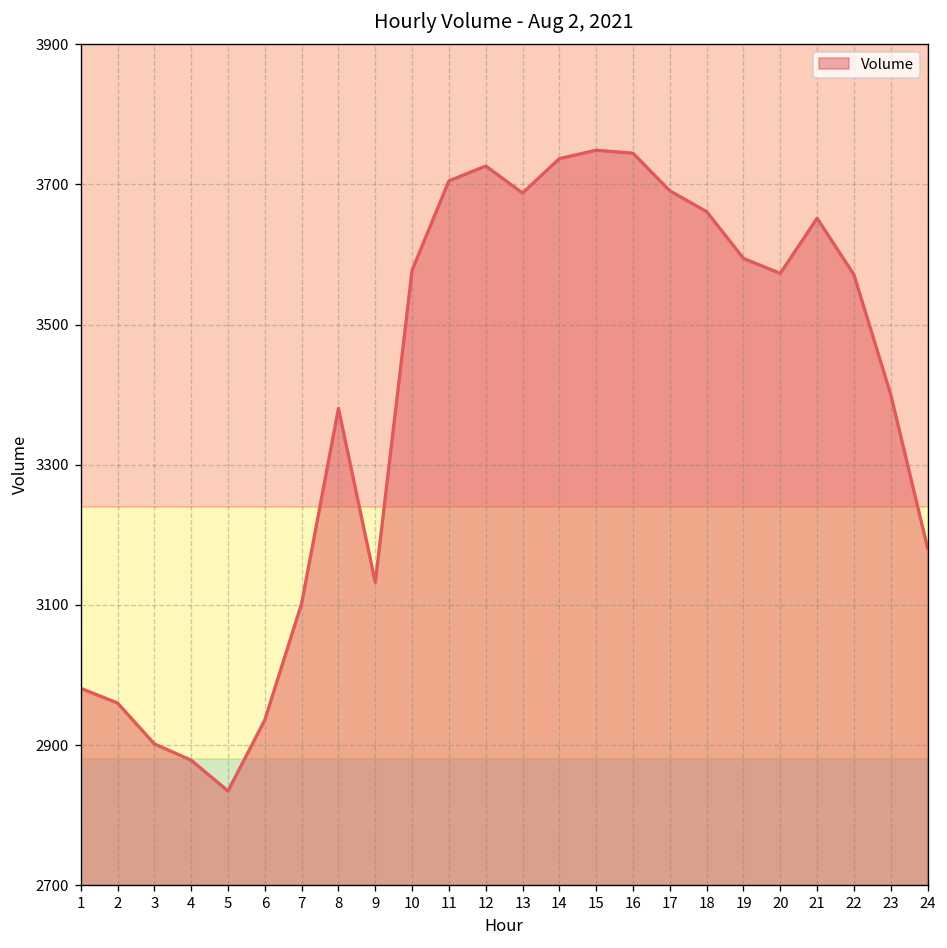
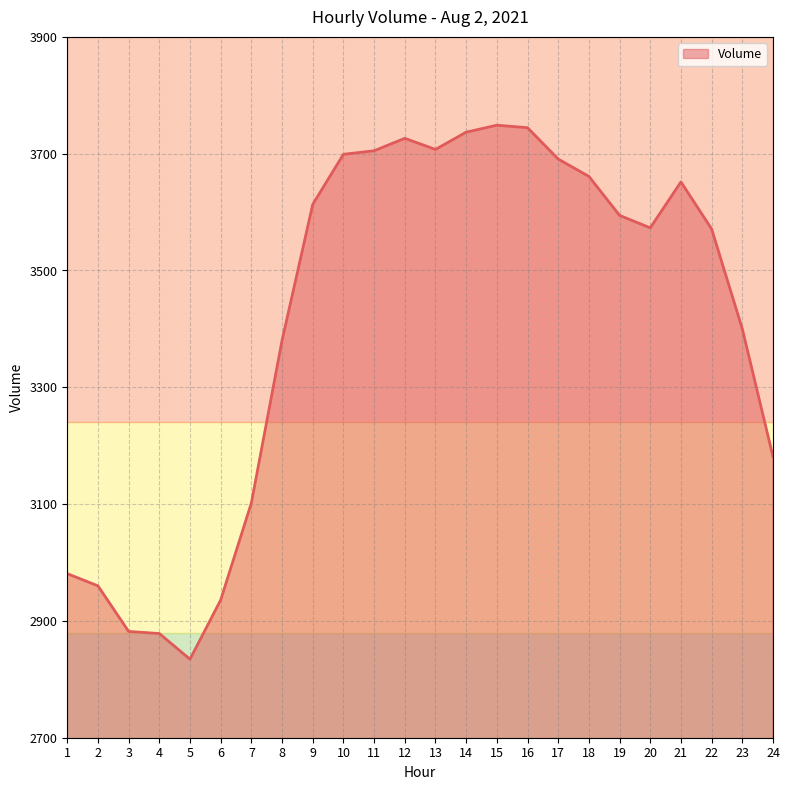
3: 2900 -> 2880
9: 3130 -> 3610
10: 3580 -> 3700
13: 3690 -> 3710
